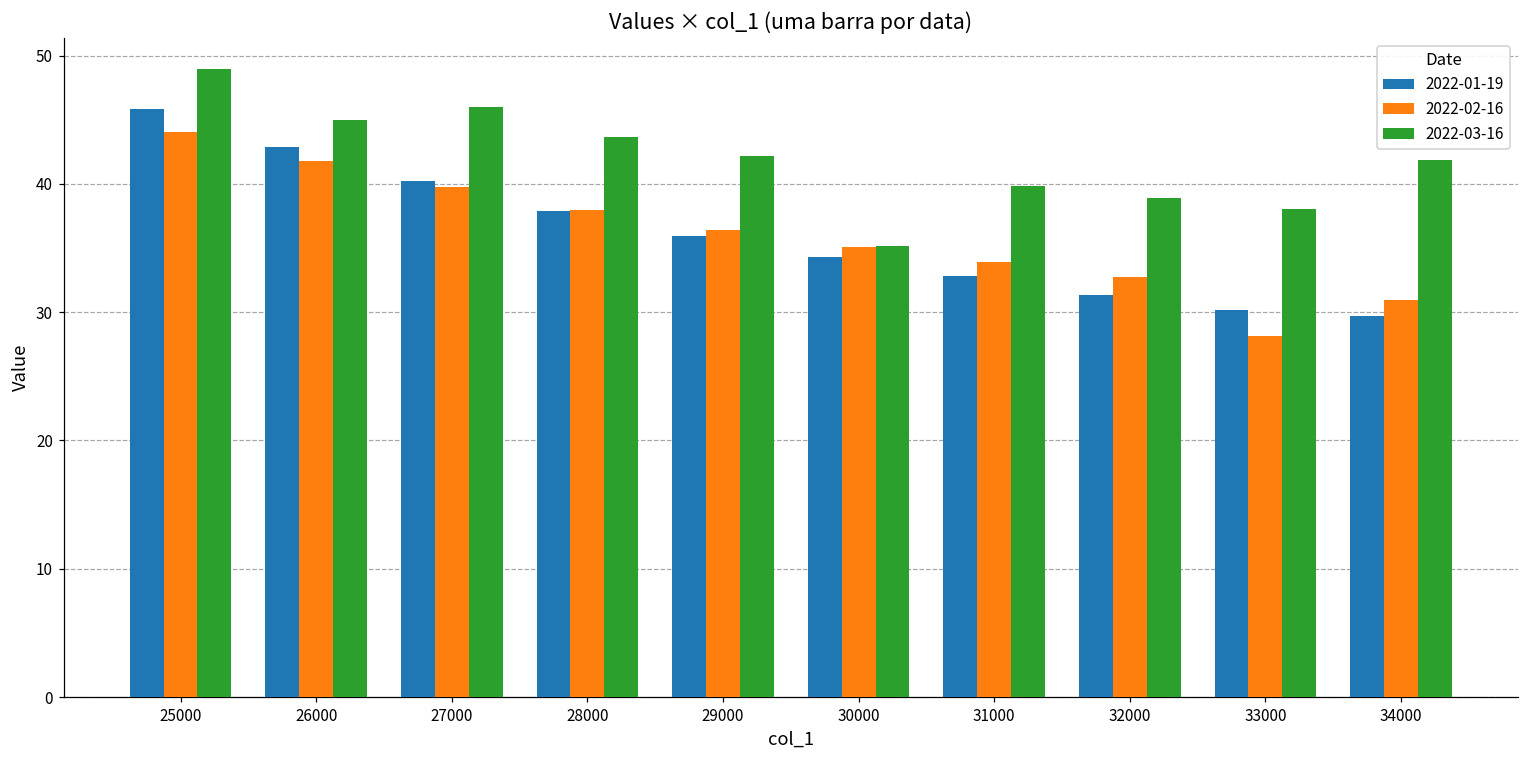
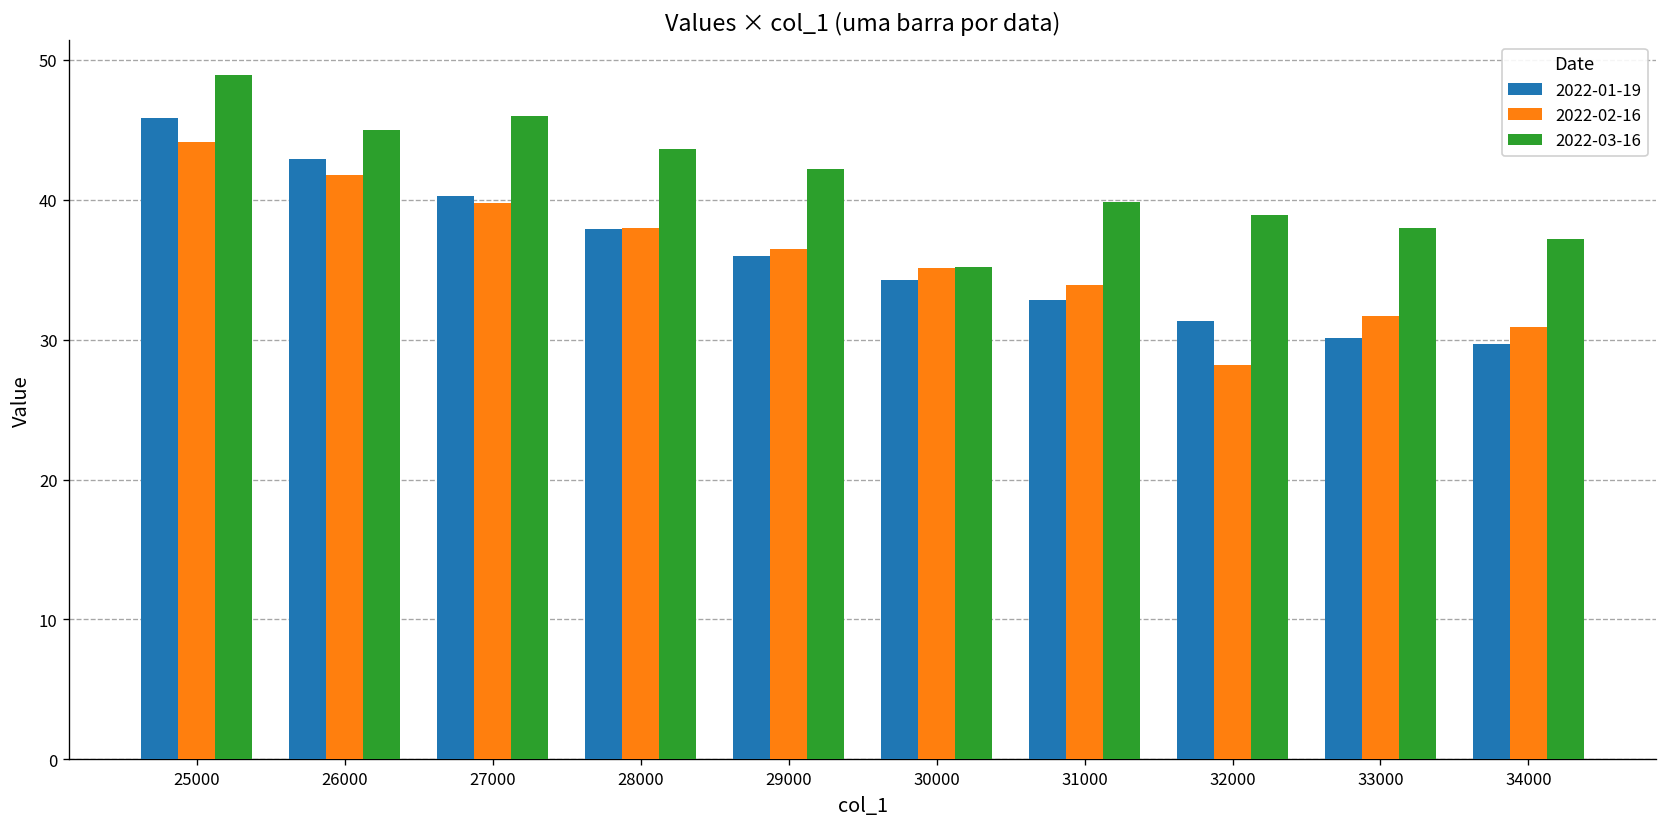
2022-02-16, 32000: 32.8 -> 28.2
2022-02-16, 33000: 28.2 -> 31.7
2022-03-16, 34000: 41.8 -> 37.2
